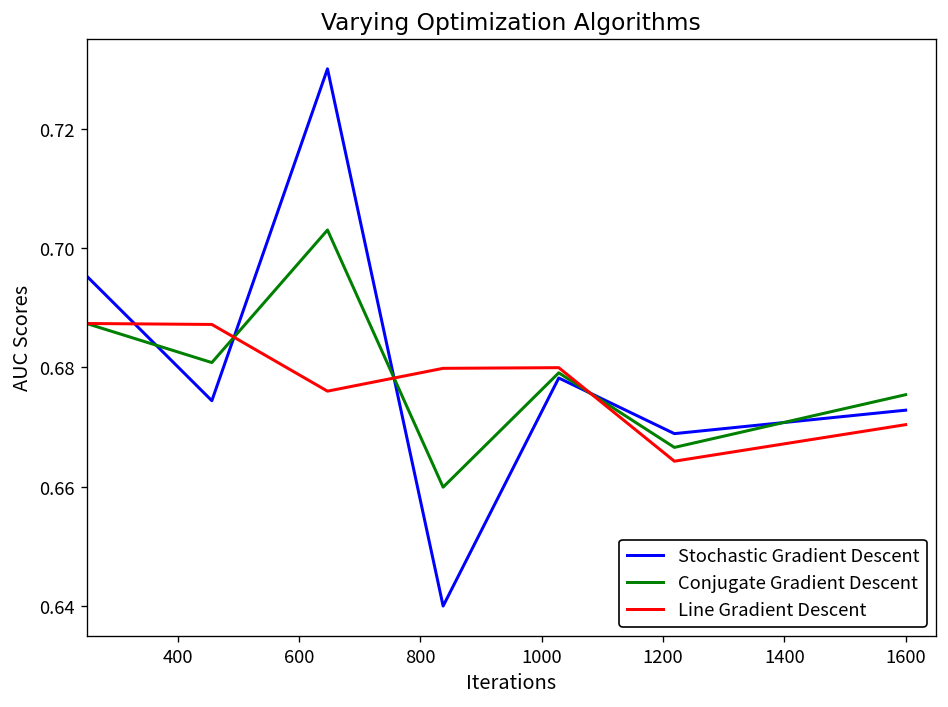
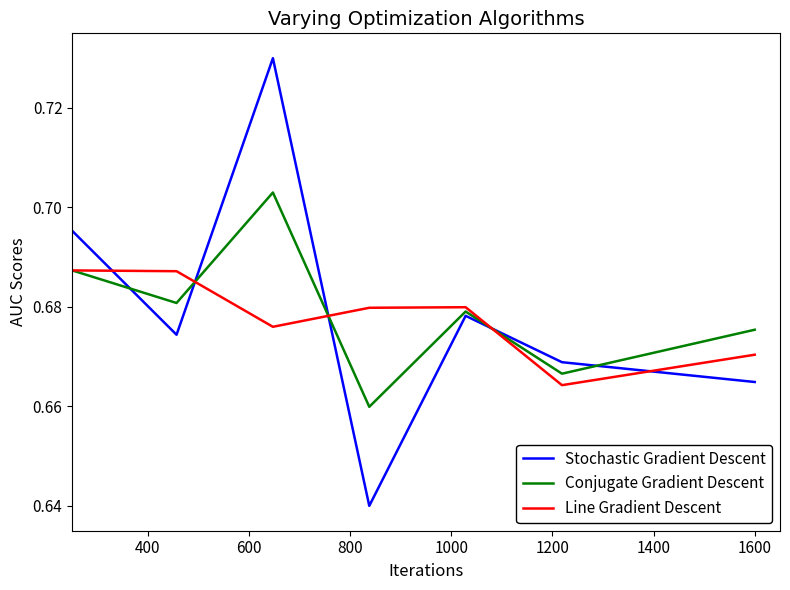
Stochastic Gradient Descent, 1600: 0.673 -> 0.665
